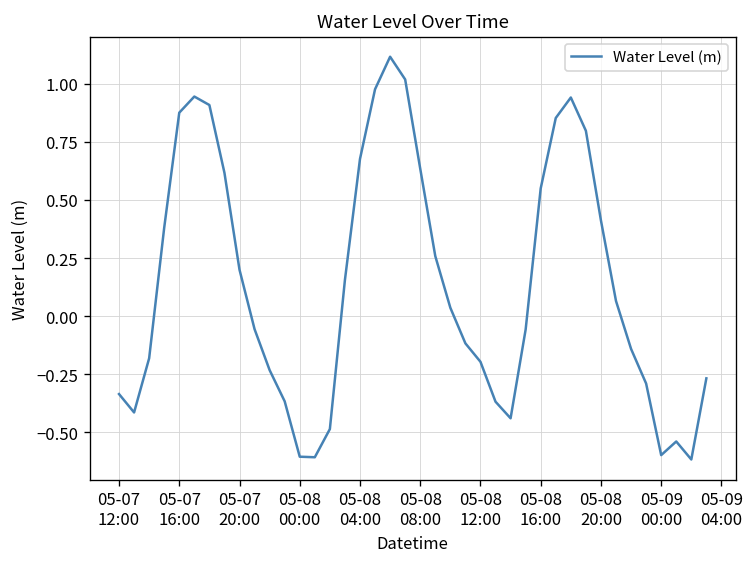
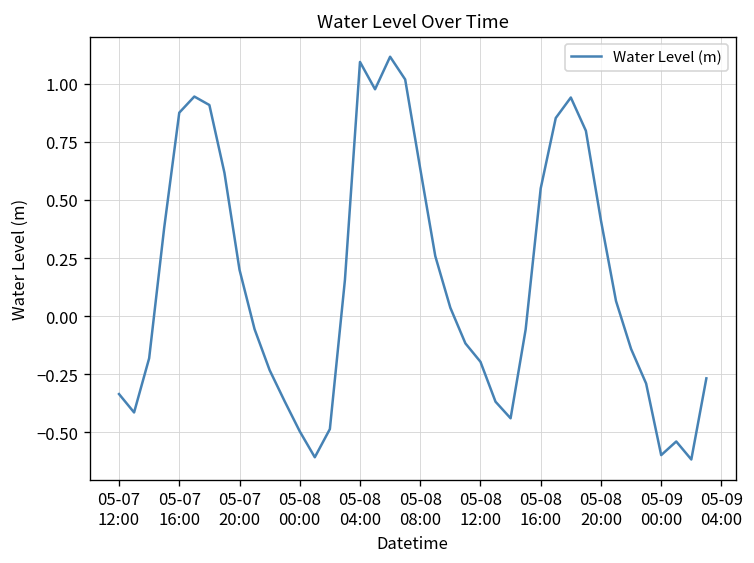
05-08 00:00: -0.60 -> -0.50
05-08 04:00: 0.68 -> 1.09
